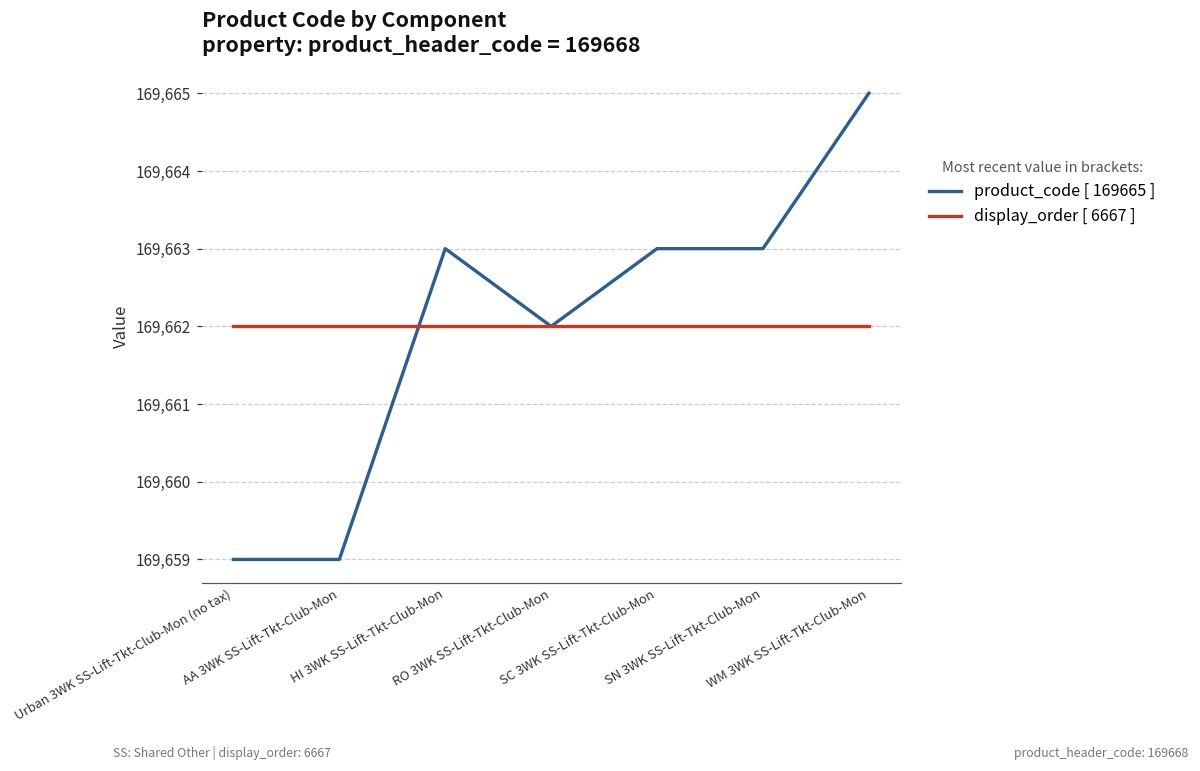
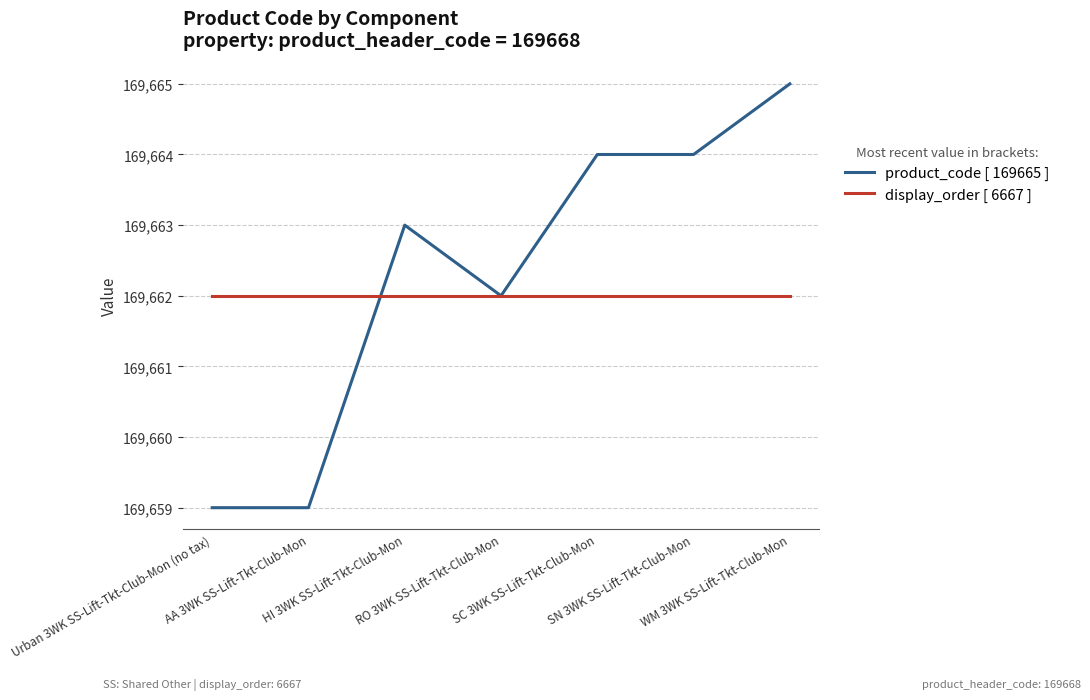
product_code [ 169665 ], SC 3WK SS-Lift-Tkt-Club-Mon: 169,663 -> 169,664
product_code [ 169665 ], SN 3WK SS-Lift-Tkt-Club-Mon: 169,663 -> 169,664
